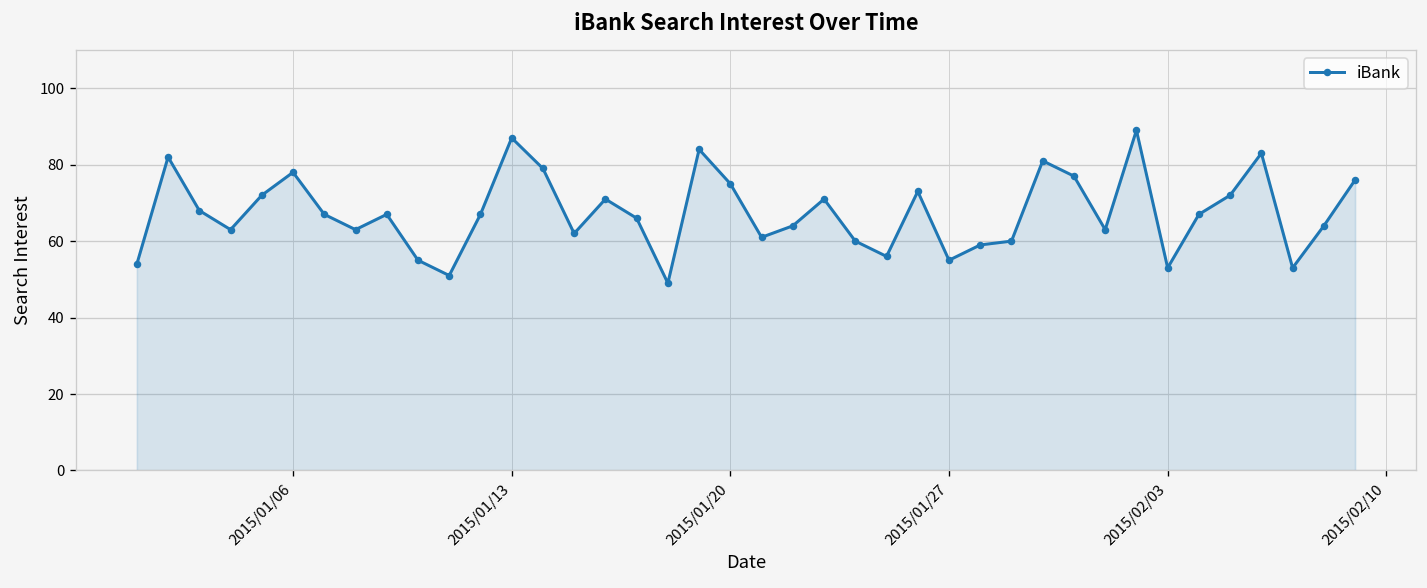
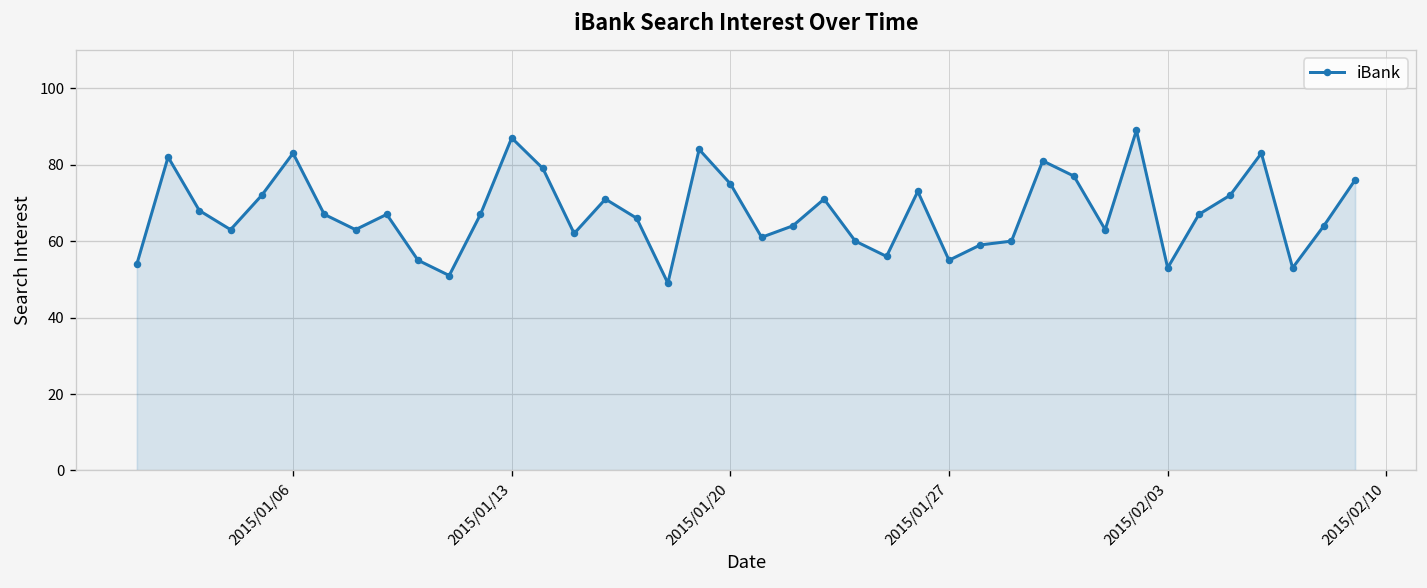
2015/01/06: 78 -> 83
